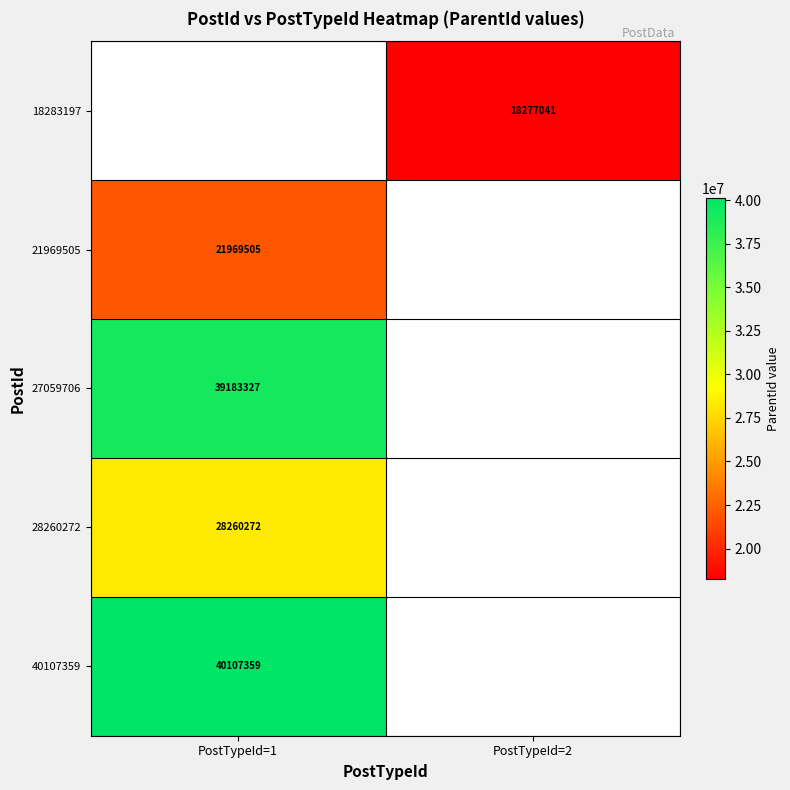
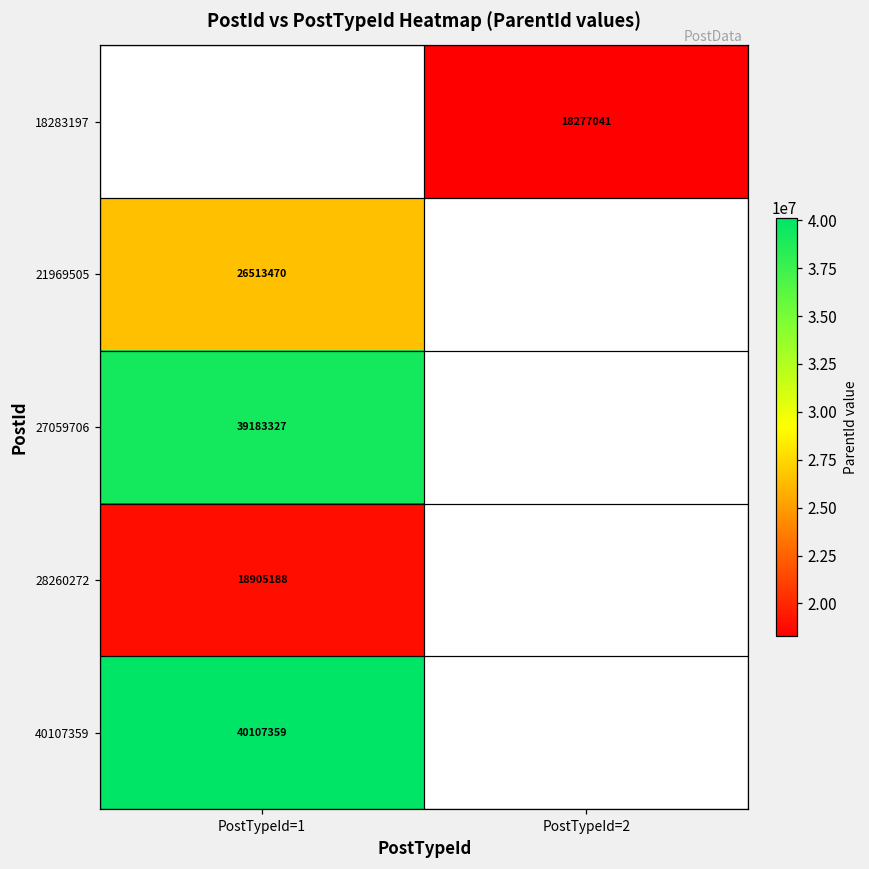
21969505, PostTypeId=1: 21969505 -> 26513470
28260272, PostTypeId=1: 28260272 -> 18905188
